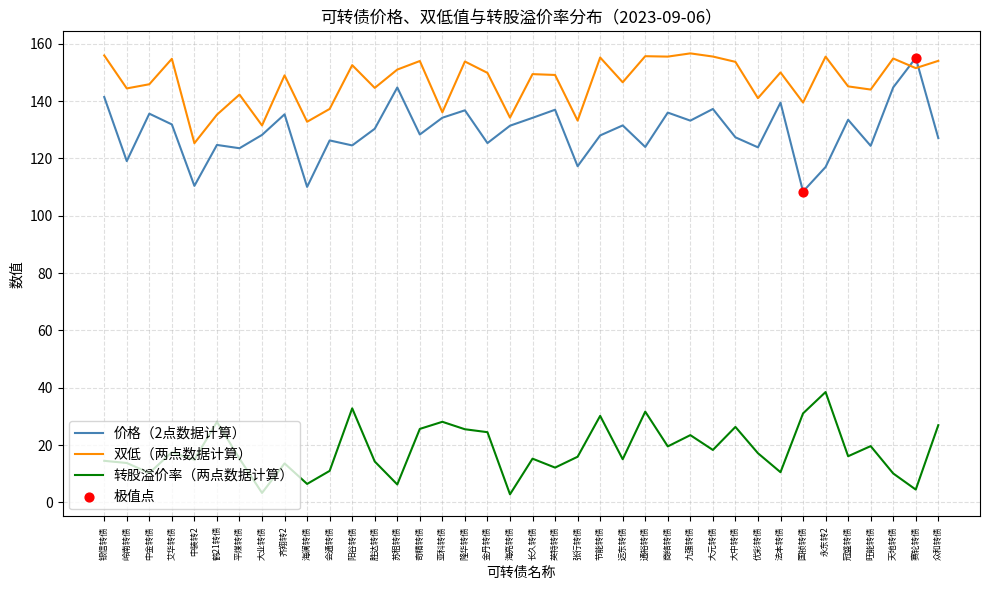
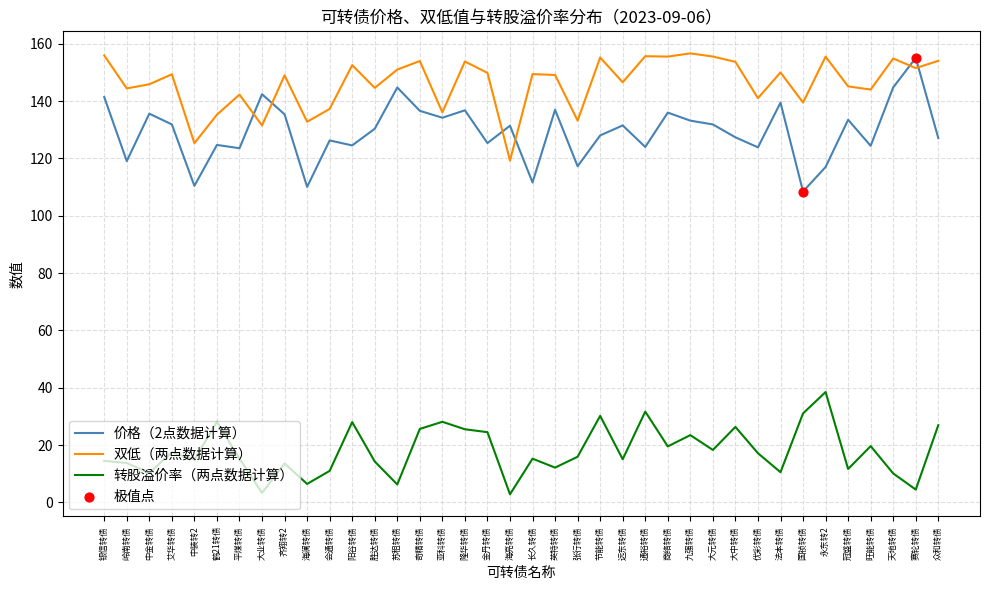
双低（两点数据计算）, 艾华转债: 155 -> 149
价格（2点数据计算）, 大业转债: 128 -> 142
转股溢价率（两点数据计算）, 阳谷转债: 33 -> 28
价格（2点数据计算）, 奇精转债: 128 -> 137
双低（两点数据计算）, 海亮转债: 134 -> 119
价格（2点数据计算）, 长久转债: 134 -> 112
价格（2点数据计算）, 大元转债: 137 -> 132
转股溢价率（两点数据计算）, 冠盛转债: 16 -> 12
